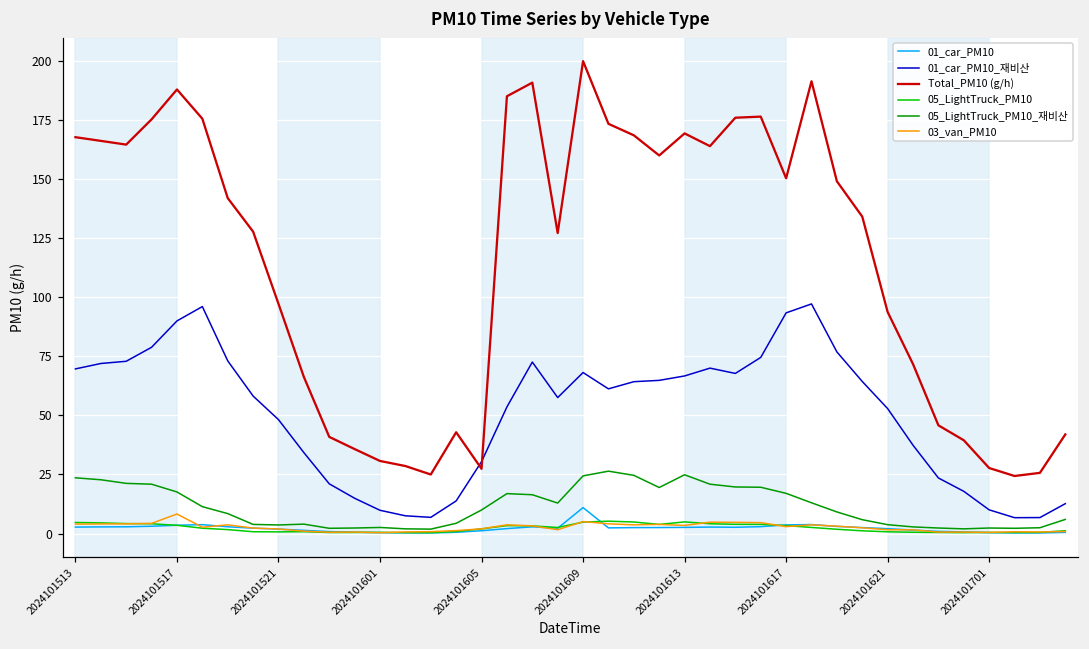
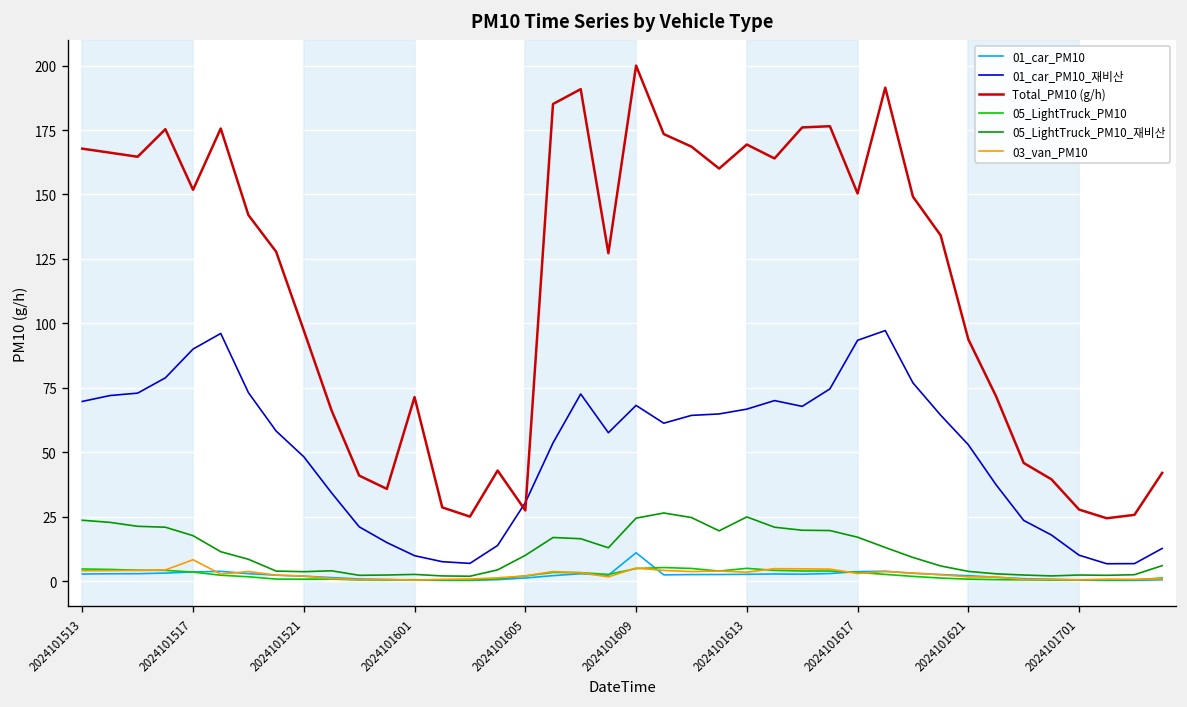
Total_PM10 (g/h), 2024101517: 188 -> 152
Total_PM10 (g/h), 2024101601: 31 -> 71
